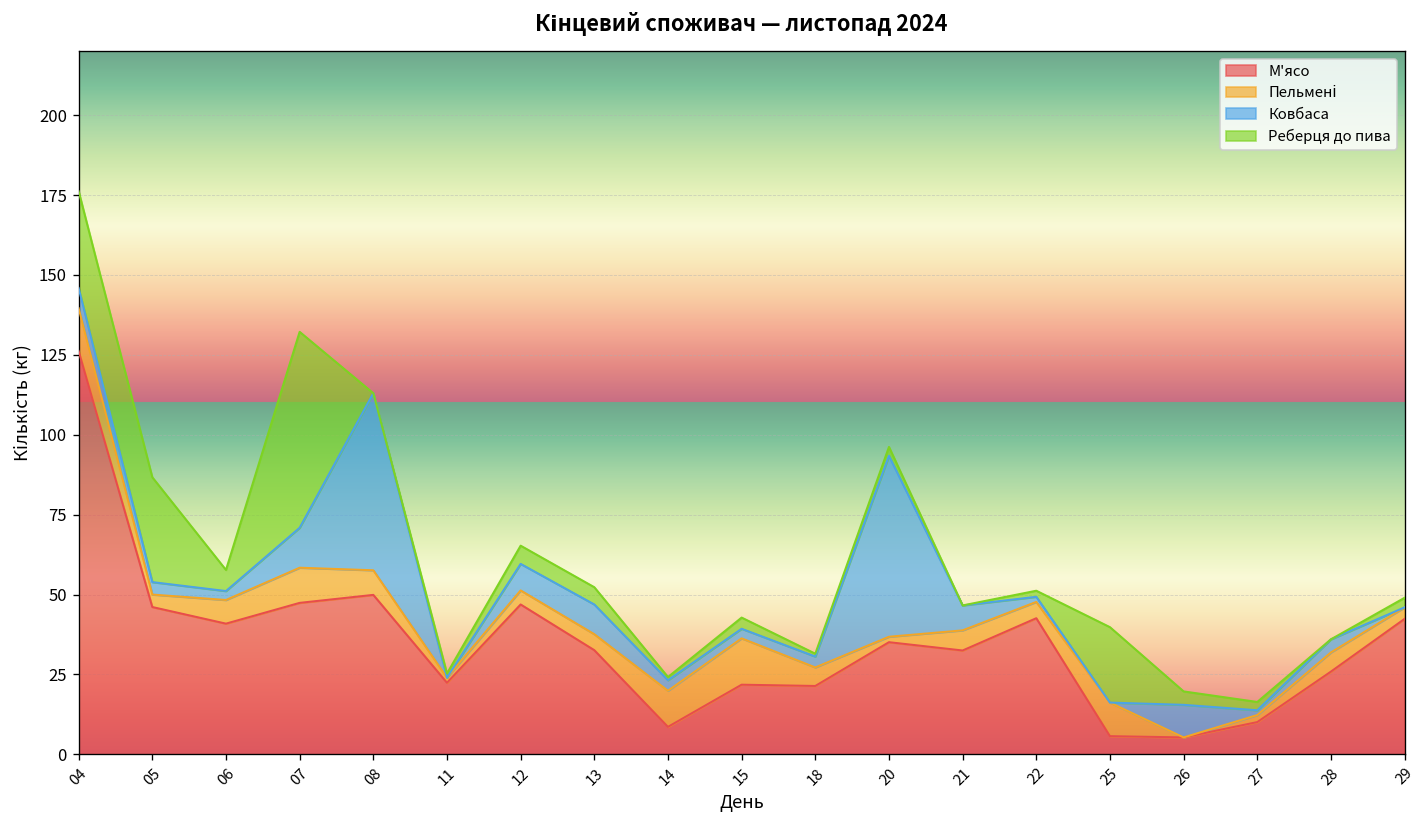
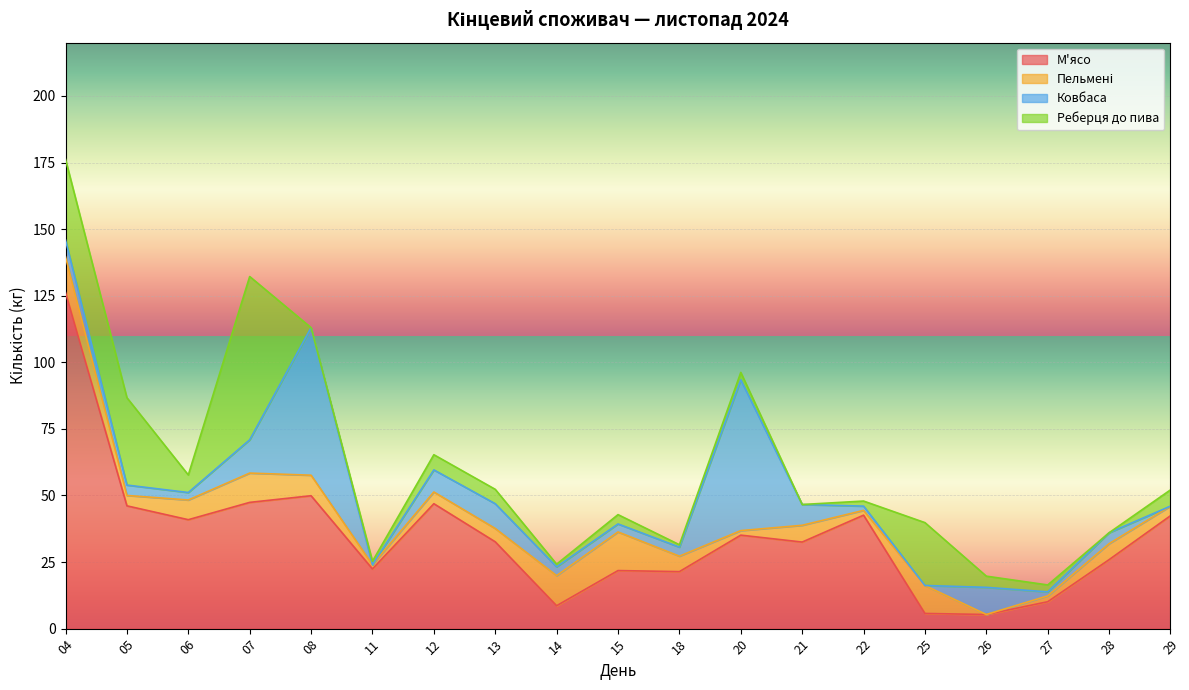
Пельмені, 22: 5 -> 2
Реберця до пива, 29: 3 -> 6
